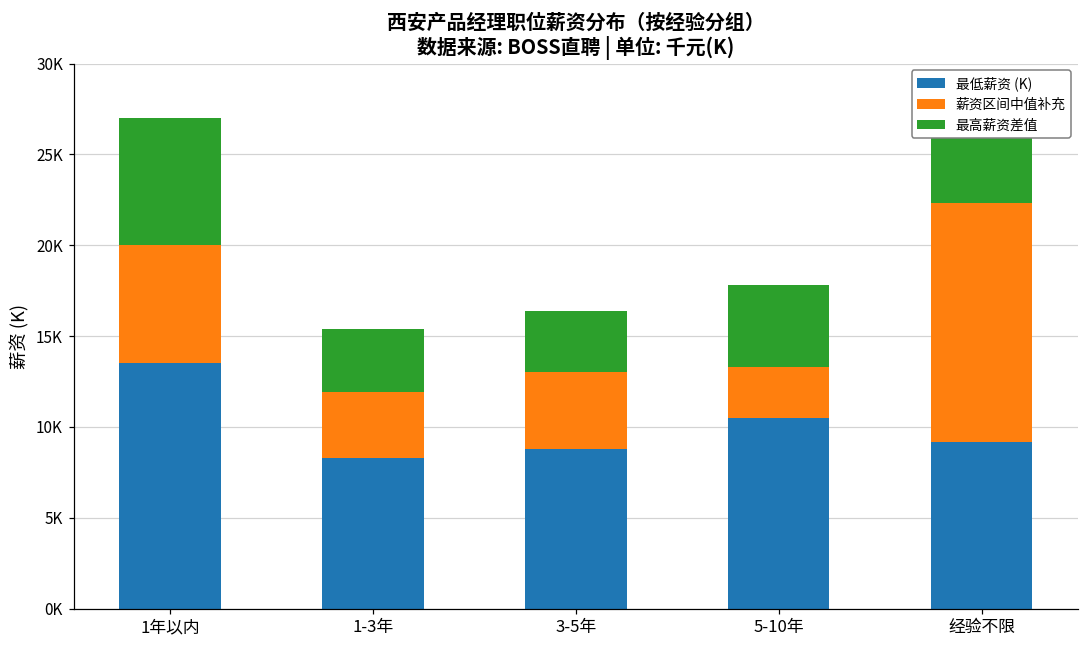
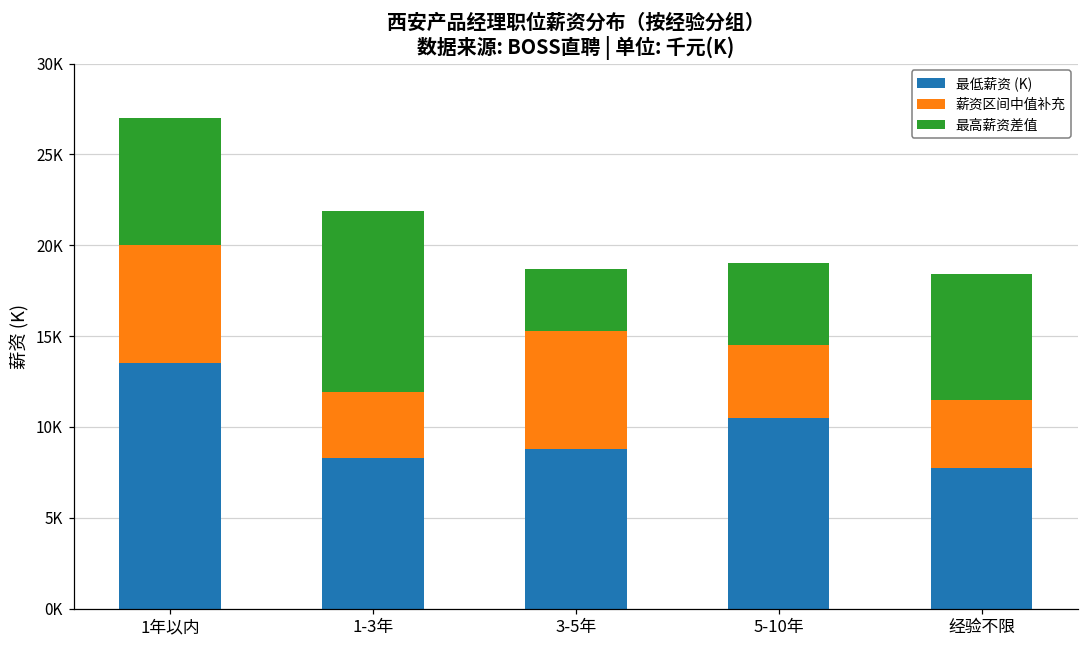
最高薪资差值, 1-3年: 3500 -> 10000
薪资区间中值补充, 3-5年: 4200 -> 6500
薪资区间中值补充, 5-10年: 2800 -> 4000
最低薪资 (K), 经验不限: 9200 -> 7800
薪资区间中值补充, 经验不限: 13100 -> 3800
